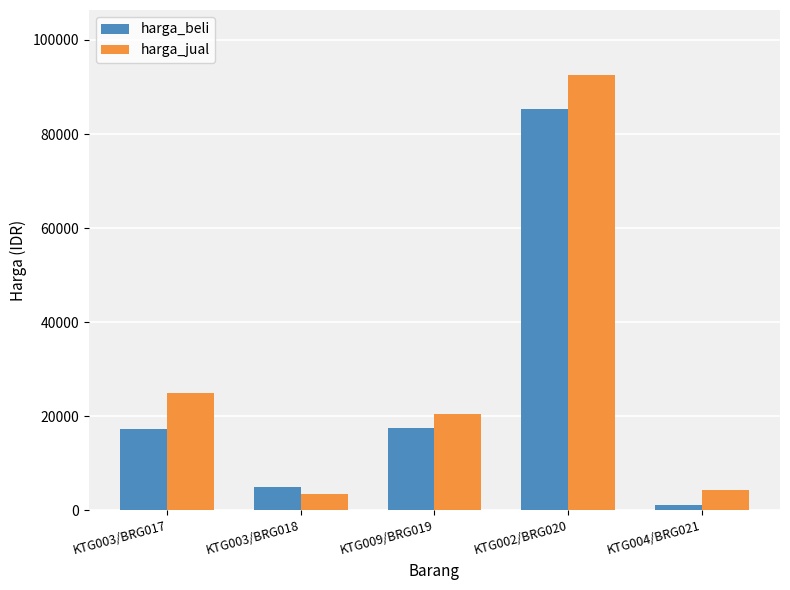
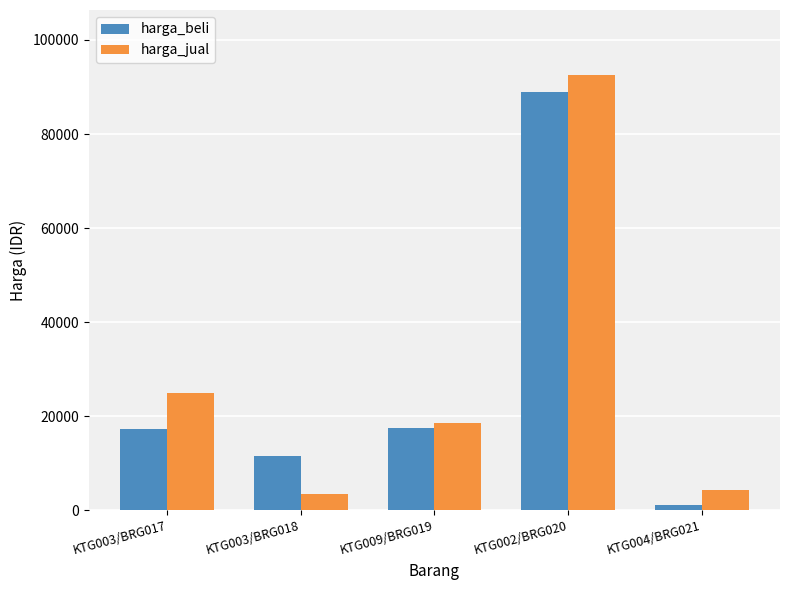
harga_beli, KTG003/BRG018: 5000 -> 12000
harga_jual, KTG009/BRG019: 21000 -> 19000
harga_beli, KTG002/BRG020: 85000 -> 89000
